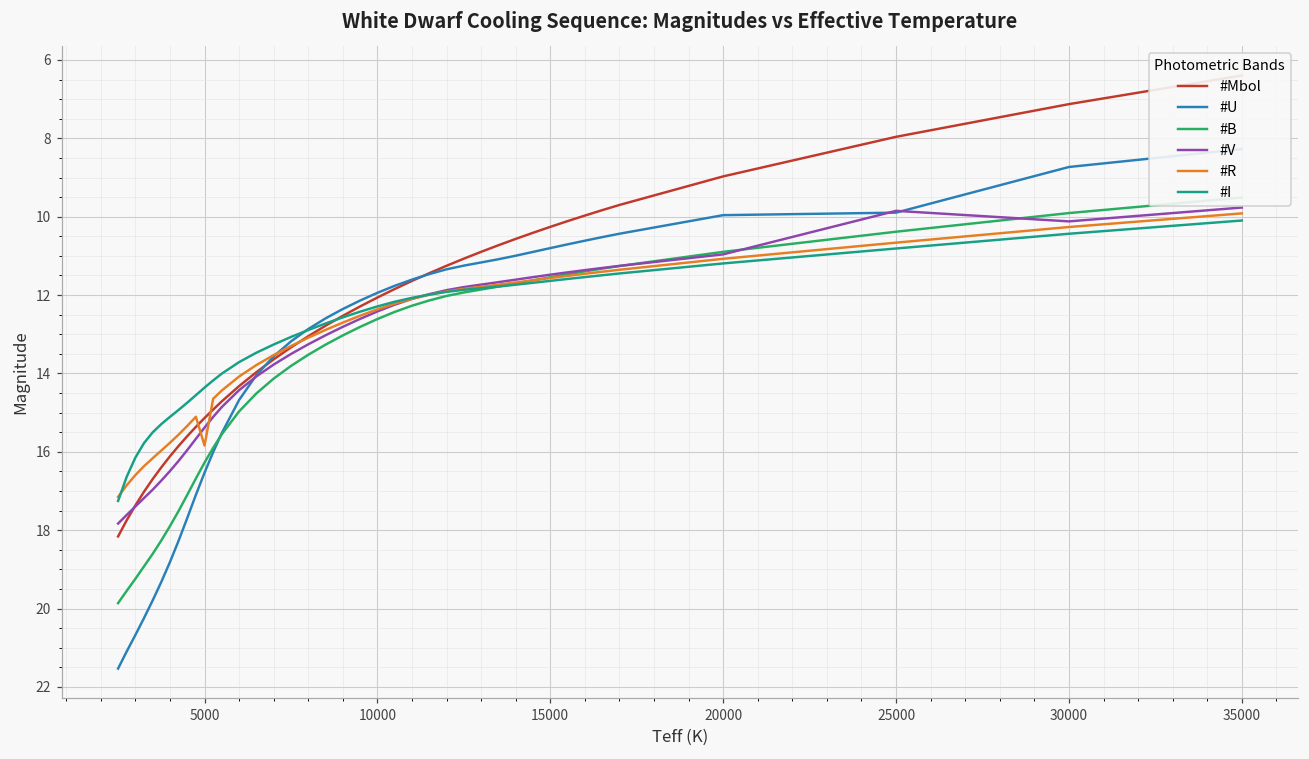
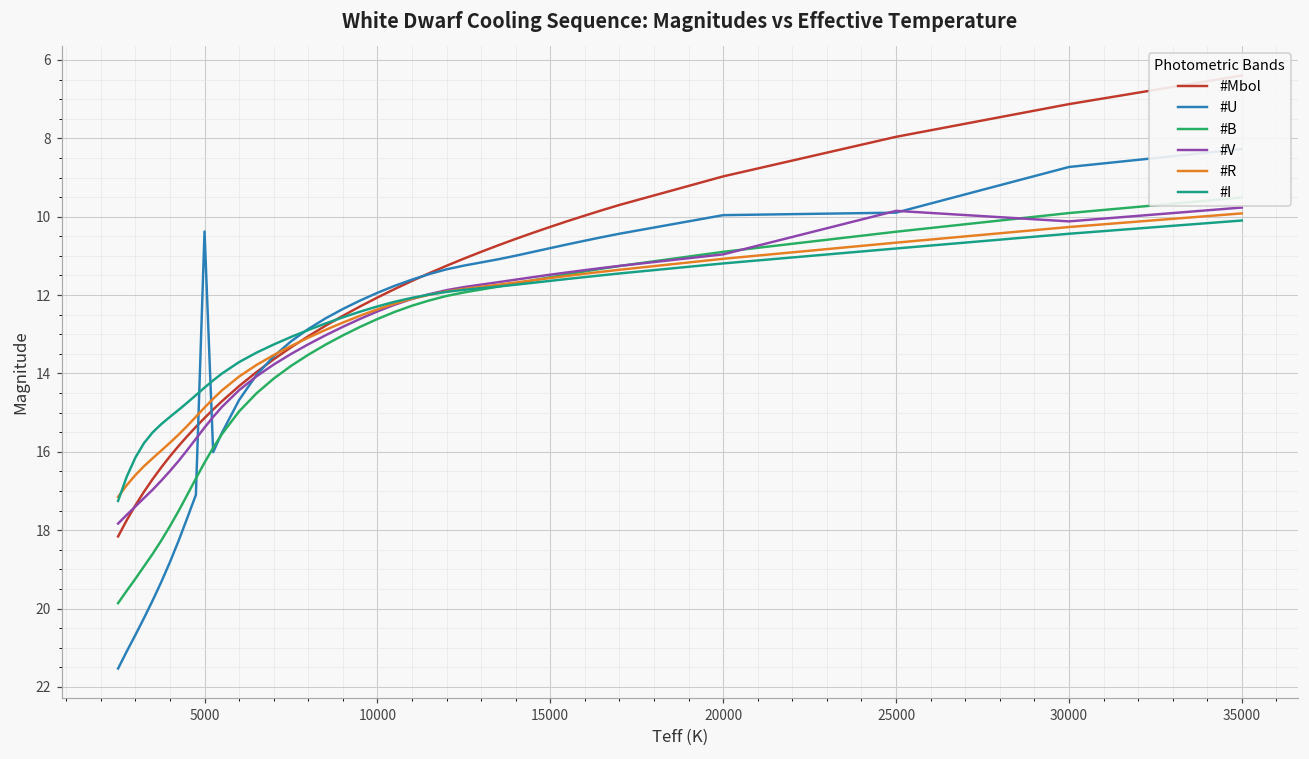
#U, 5000: 16.5 -> 10.4
#R, 5000: 15.8 -> 14.9
